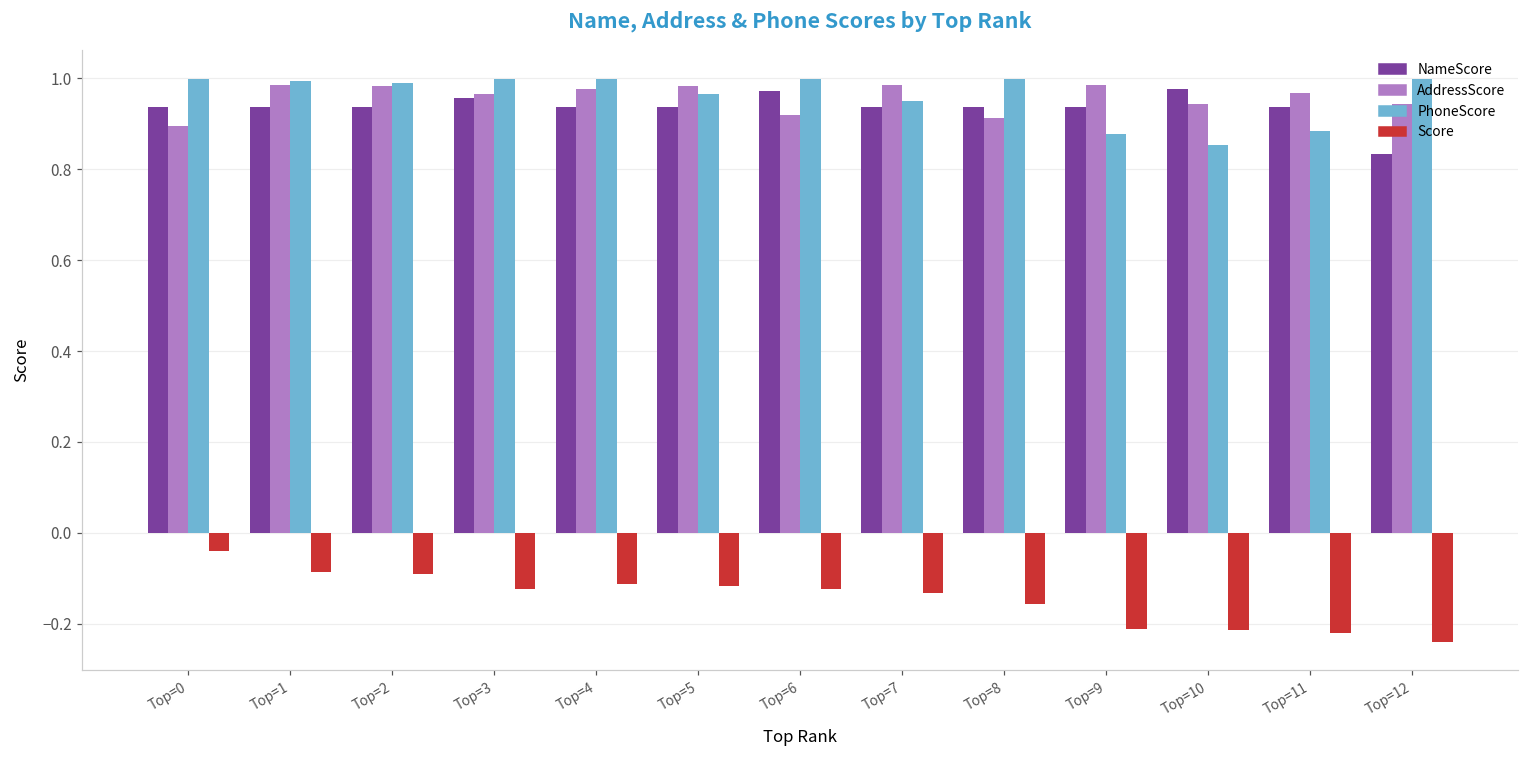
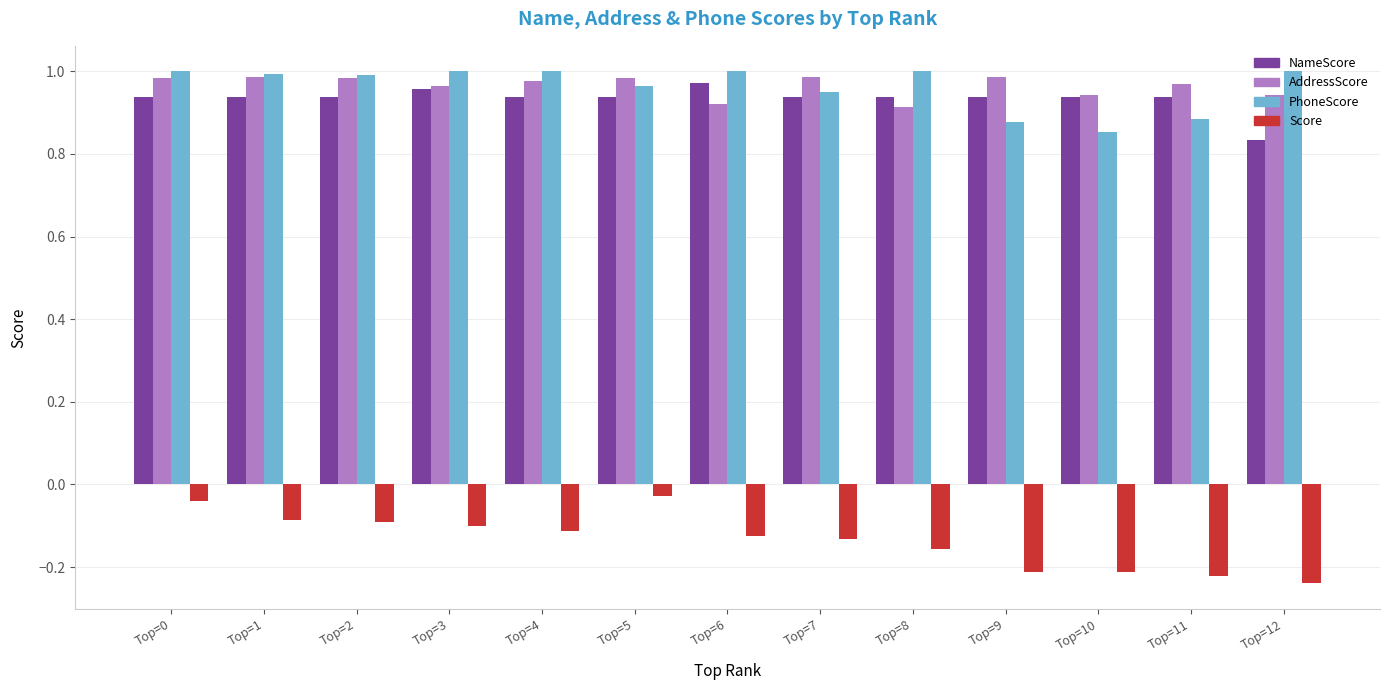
AddressScore, Top=0: 0.89 -> 0.98
Score, Top=3: -0.12 -> -0.10
Score, Top=5: -0.12 -> -0.03
NameScore, Top=10: 0.98 -> 0.94
